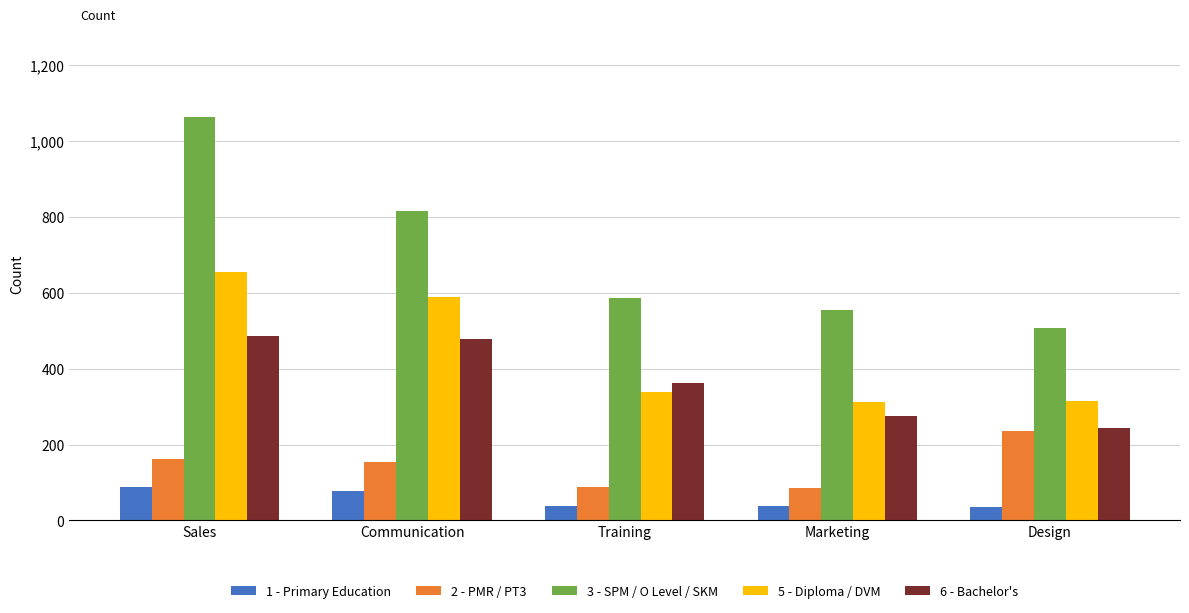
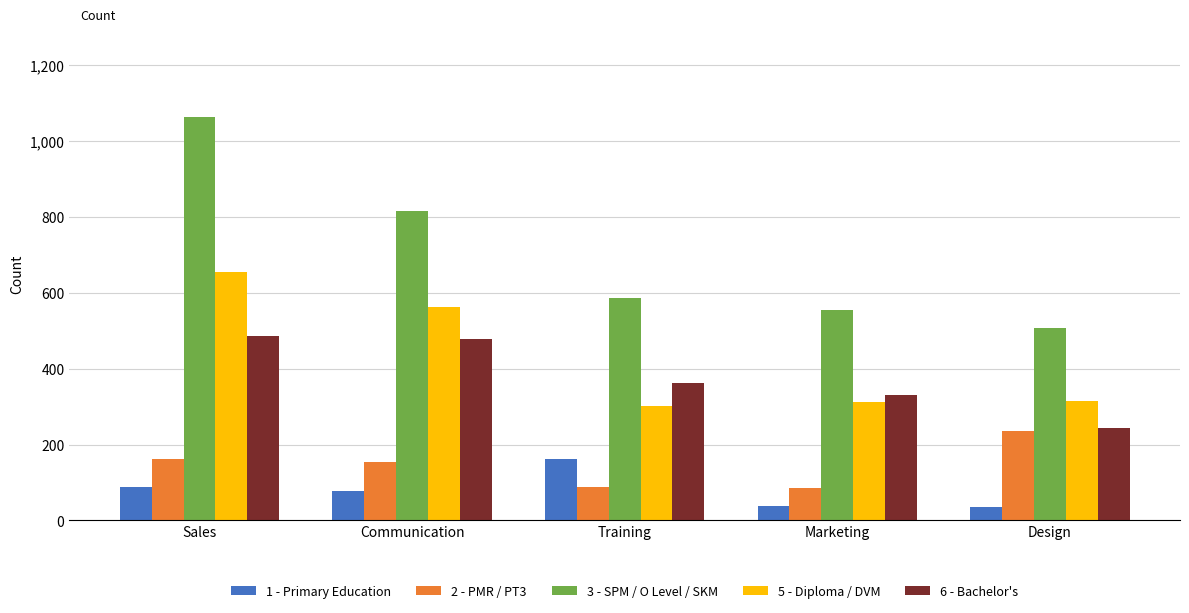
5 - Diploma / DVM, Communication: 590 -> 560
1 - Primary Education, Training: 40 -> 160
5 - Diploma / DVM, Training: 340 -> 300
6 - Bachelor's, Marketing: 280 -> 330
